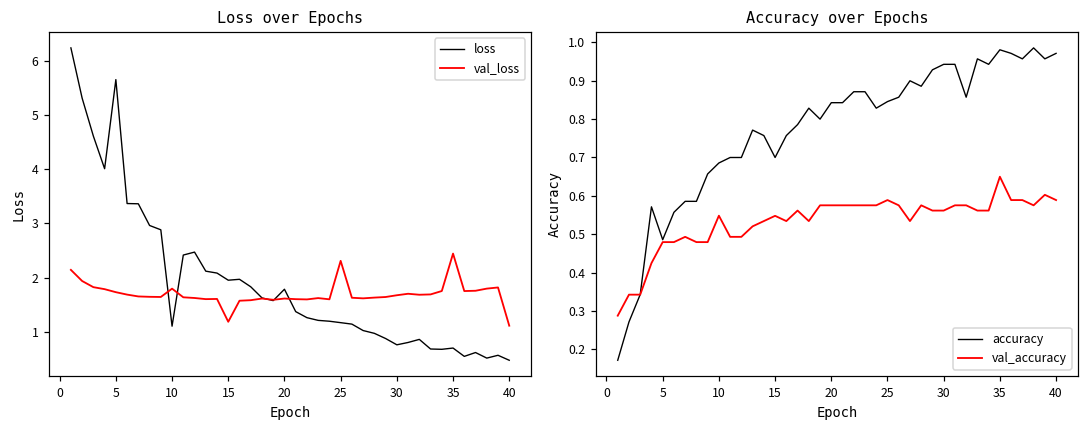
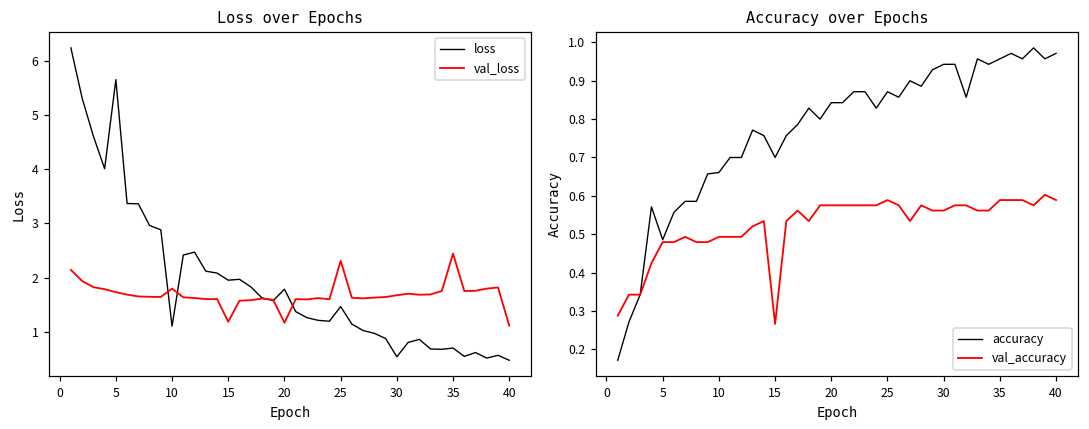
Loss over Epochs, val_loss, 20: 1.6 -> 1.2
Loss over Epochs, loss, 25: 1.2 -> 1.5
Loss over Epochs, loss, 30: 0.8 -> 0.5
Accuracy over Epochs, accuracy, 10: 0.69 -> 0.66
Accuracy over Epochs, val_accuracy, 10: 0.55 -> 0.49
Accuracy over Epochs, val_accuracy, 15: 0.55 -> 0.27
Accuracy over Epochs, accuracy, 25: 0.85 -> 0.87
Accuracy over Epochs, accuracy, 35: 0.98 -> 0.96
Accuracy over Epochs, val_accuracy, 35: 0.65 -> 0.59
